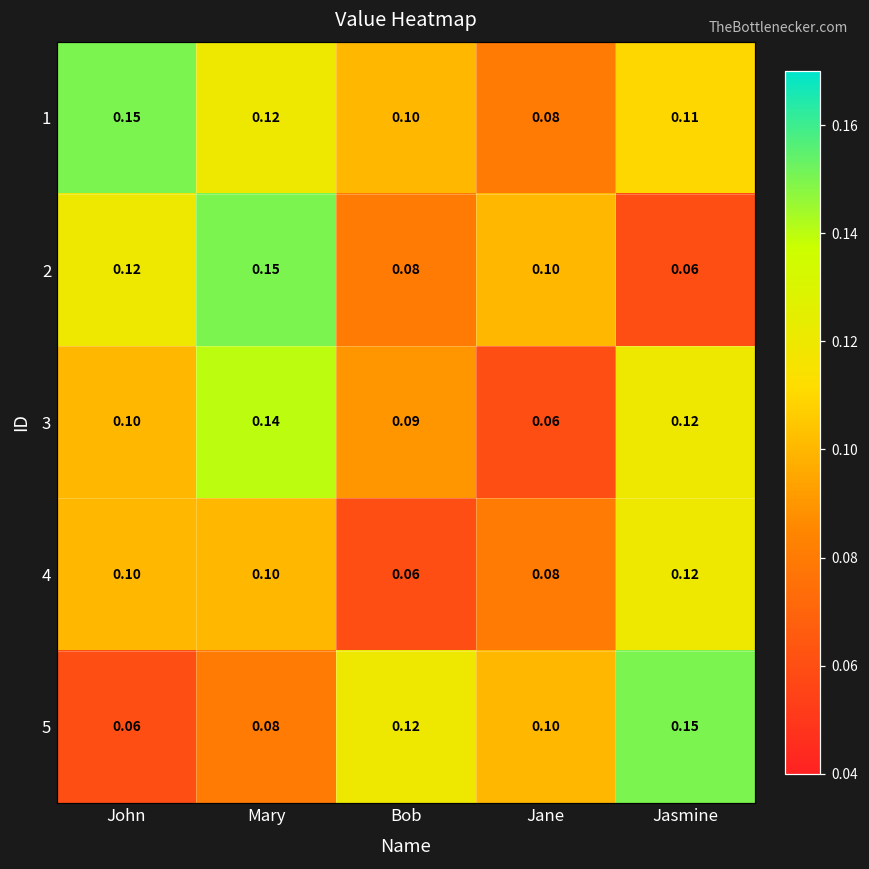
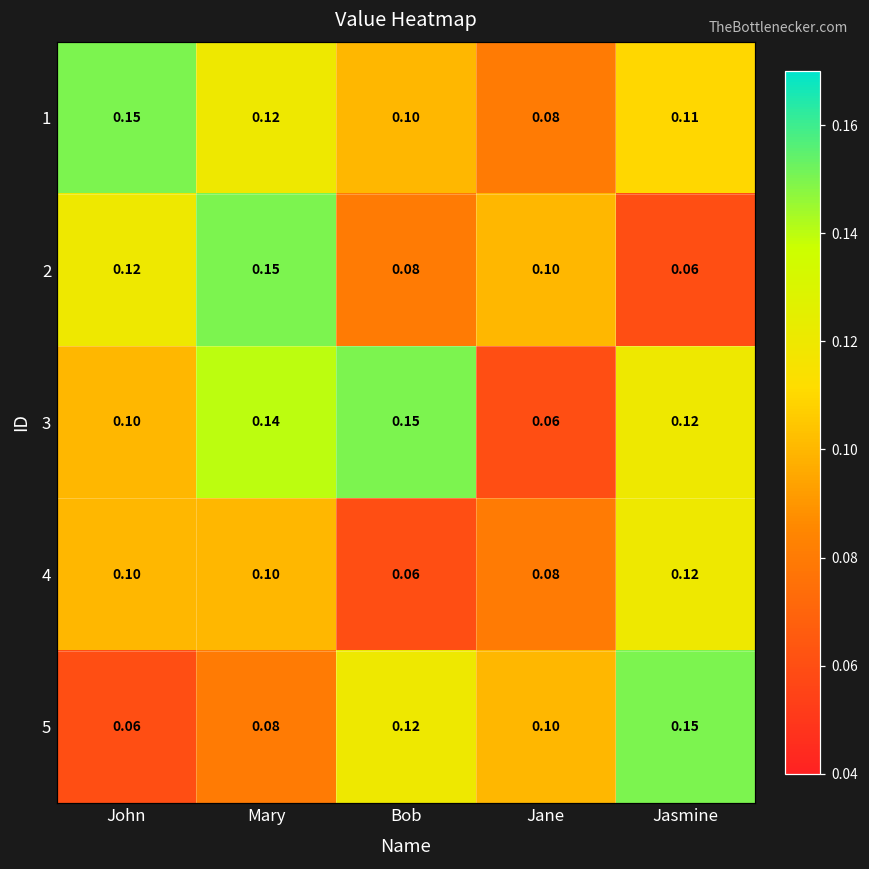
3, Bob: 0.09 -> 0.15
